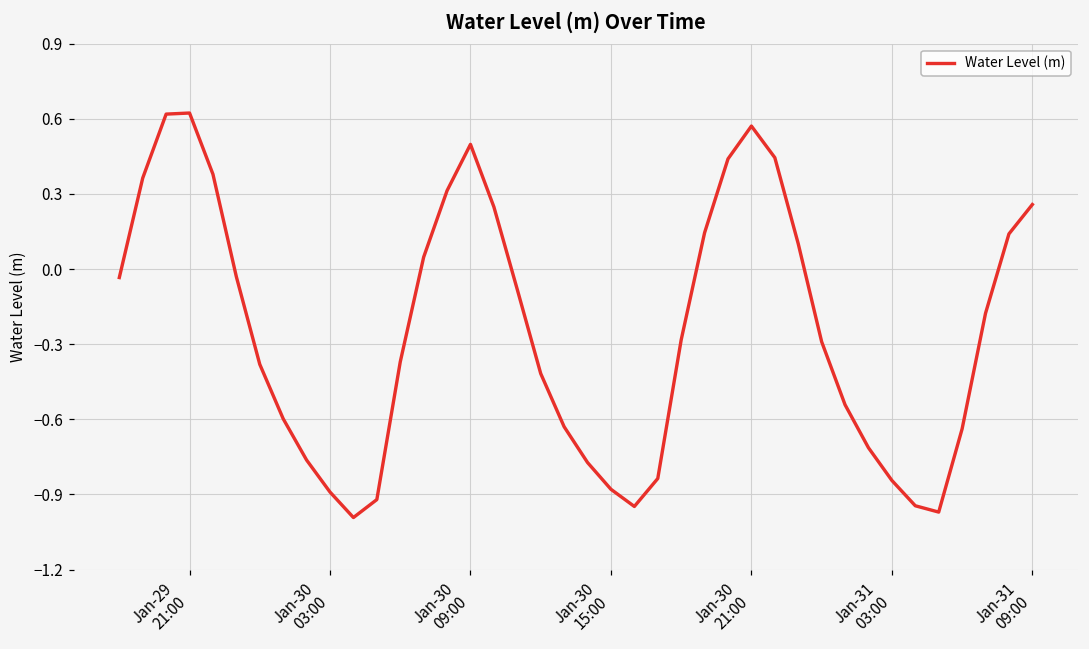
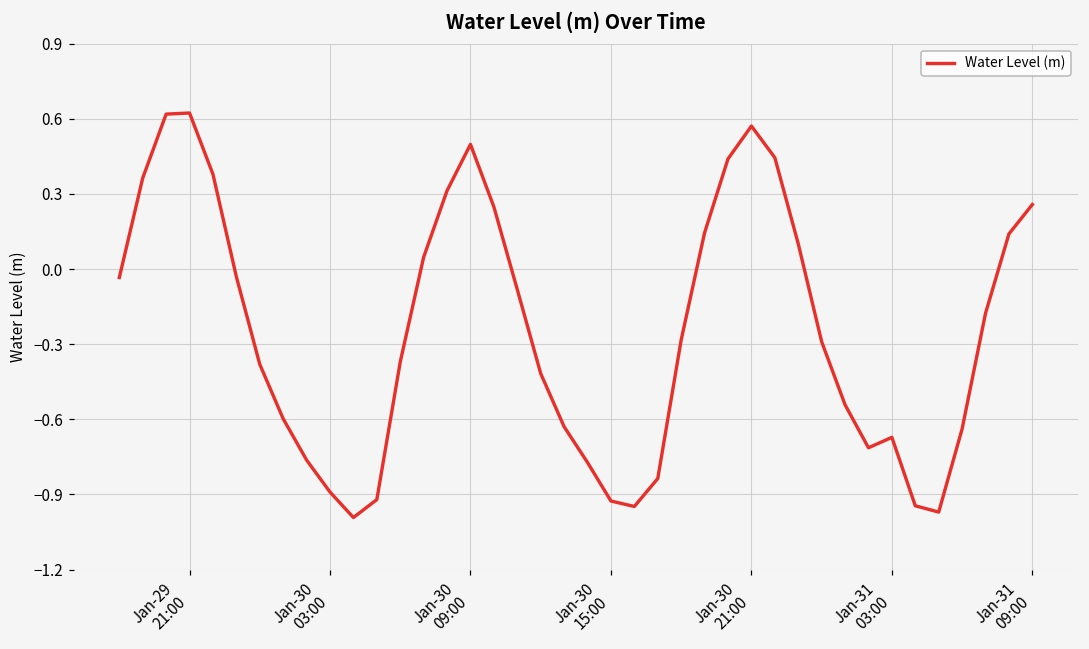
Jan-30 15:00: -0.88 -> -0.93
Jan-31 03:00: -0.84 -> -0.67
